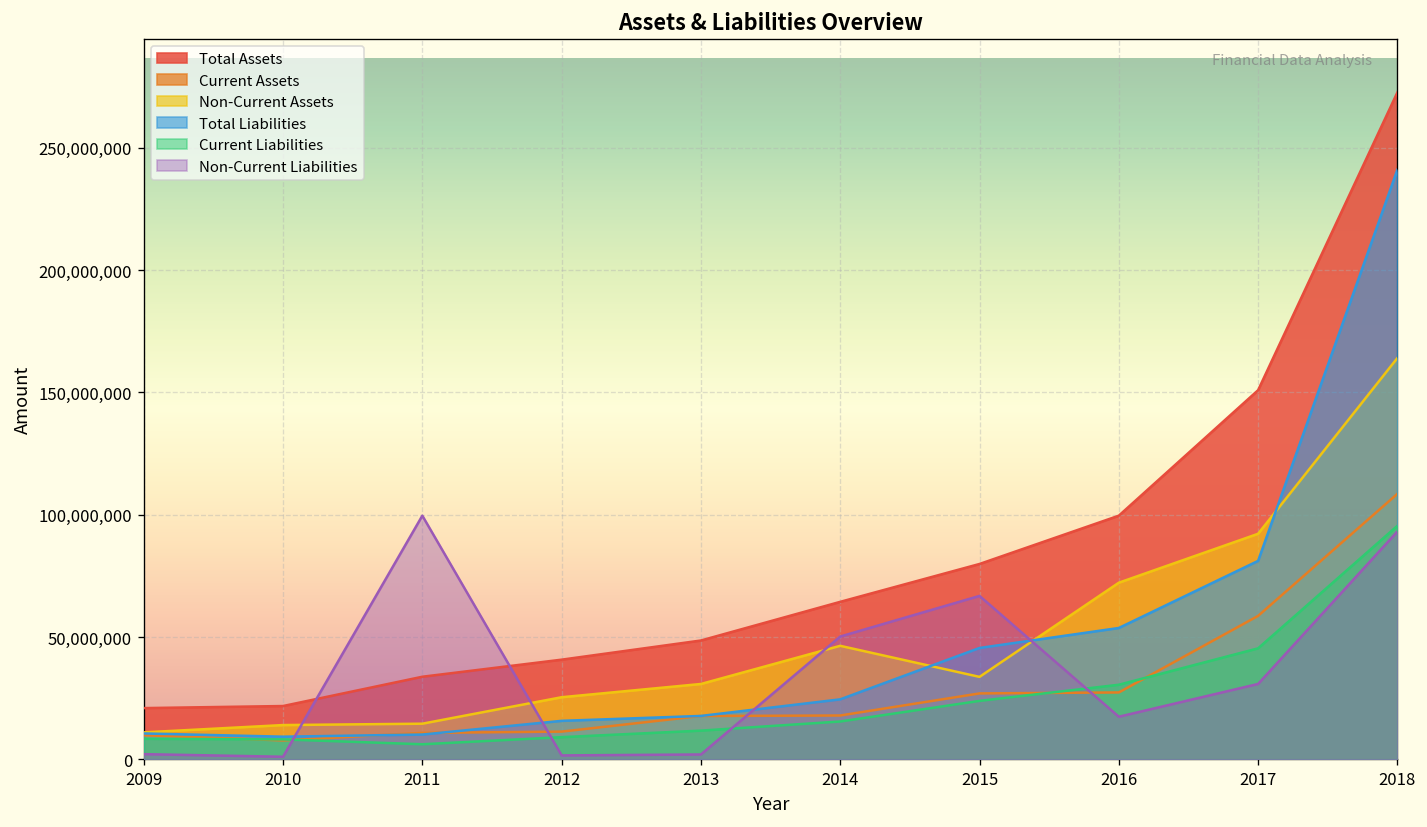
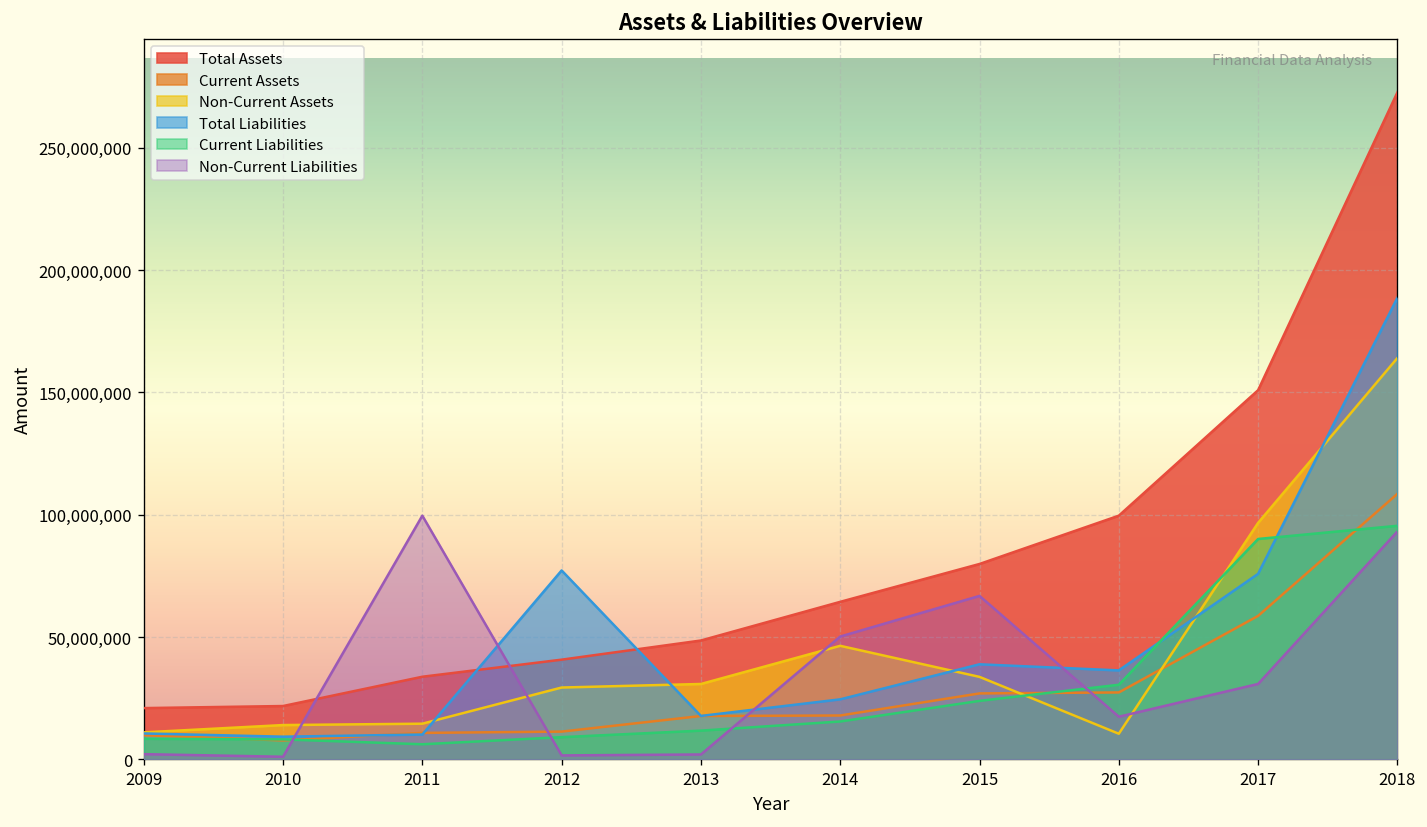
Non-Current Assets, 2012: 25,000,000 -> 29,000,000
Total Liabilities, 2012: 16,000,000 -> 77,000,000
Total Liabilities, 2015: 46,000,000 -> 39,000,000
Non-Current Assets, 2016: 72,000,000 -> 11,000,000
Total Liabilities, 2016: 54,000,000 -> 36,000,000
Non-Current Assets, 2017: 92,000,000 -> 97,000,000
Total Liabilities, 2017: 81,000,000 -> 76,000,000
Current Liabilities, 2017: 45,000,000 -> 90,000,000
Total Liabilities, 2018: 241,000,000 -> 189,000,000
